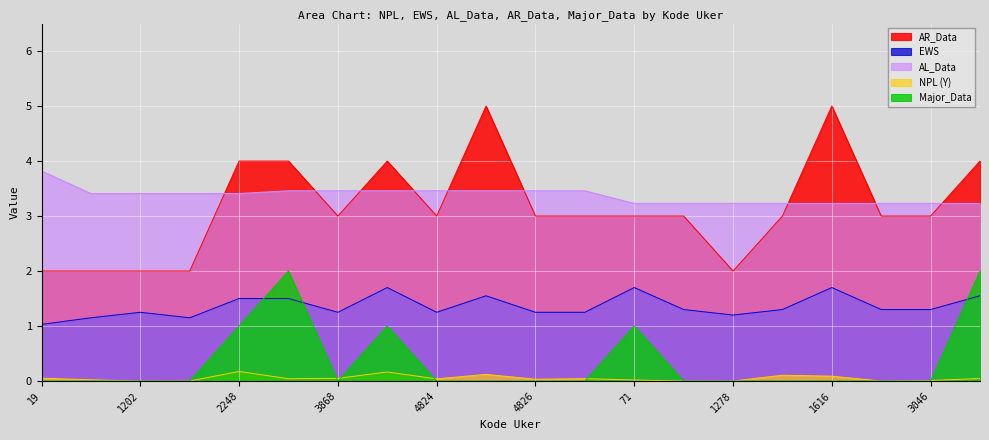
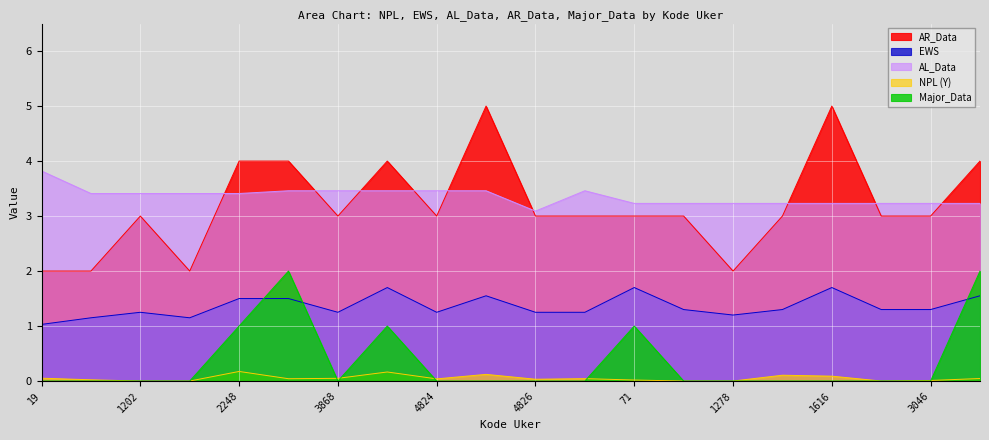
AR_Data, 1202: 2 -> 3
AL_Data, 4826: 3.5 -> 3.1
